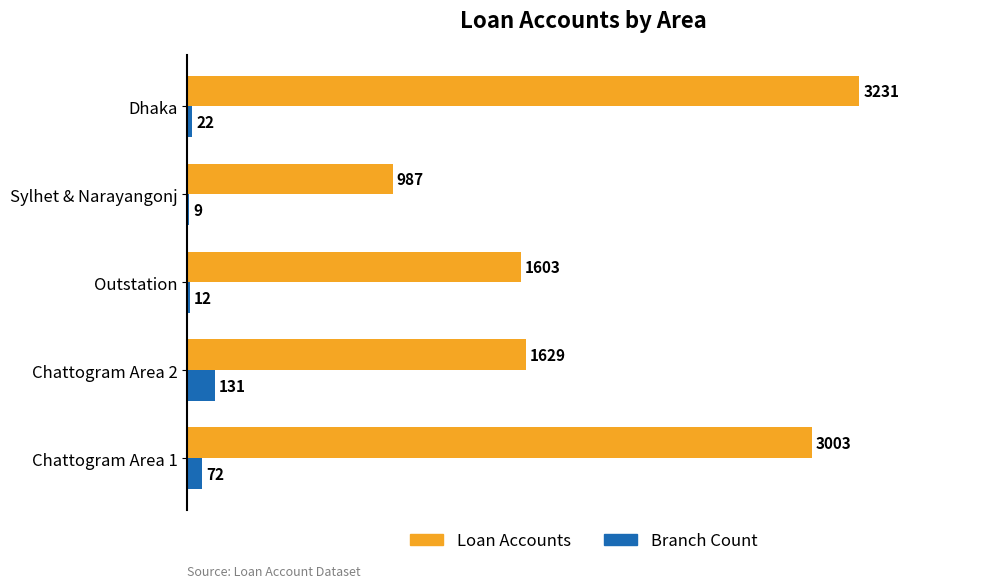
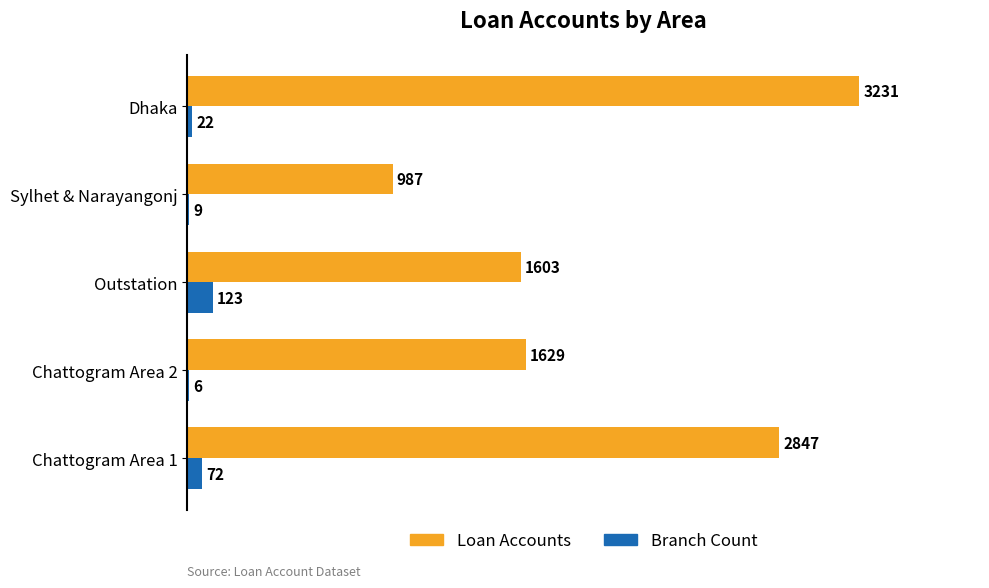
Branch Count, Outstation: 12 -> 123
Branch Count, Chattogram Area 2: 131 -> 6
Loan Accounts, Chattogram Area 1: 3003 -> 2847
